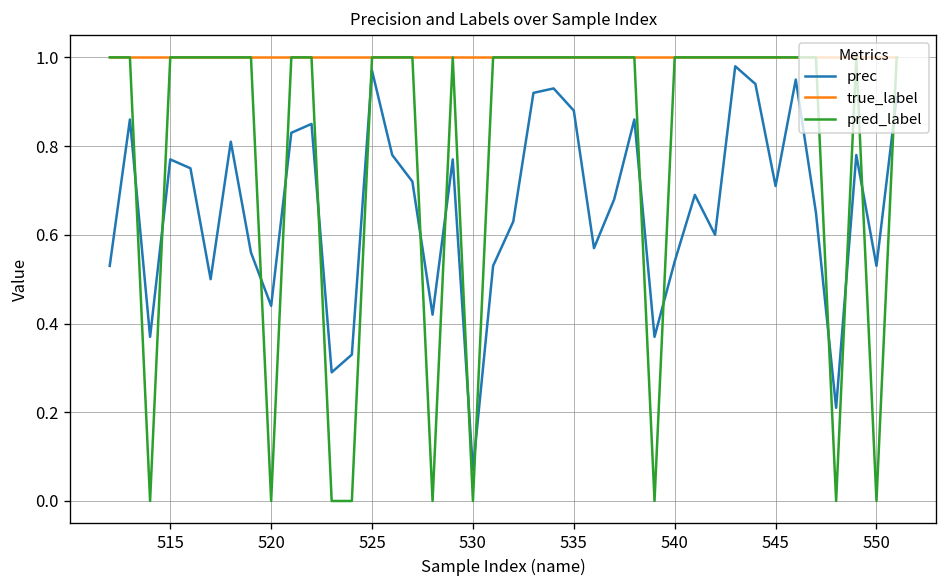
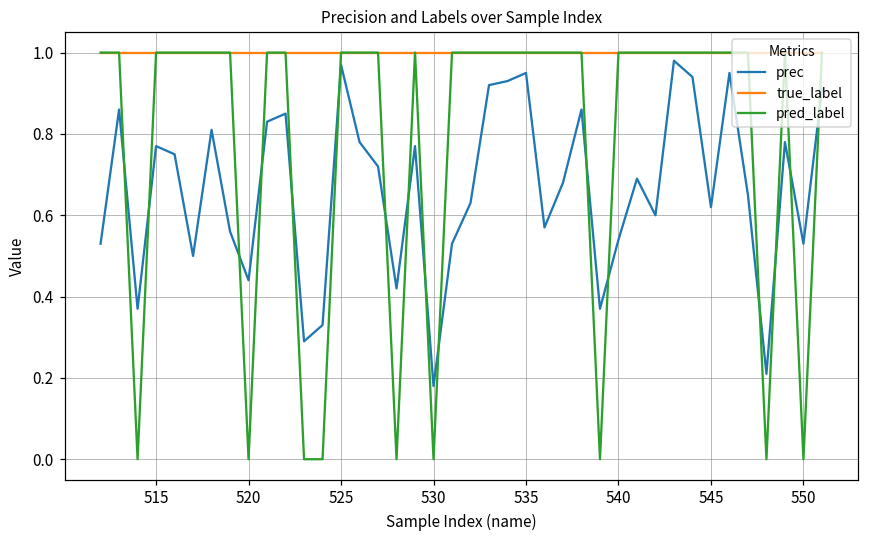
prec, 530: 0.07 -> 0.18
prec, 535: 0.88 -> 0.95
prec, 545: 0.71 -> 0.62
